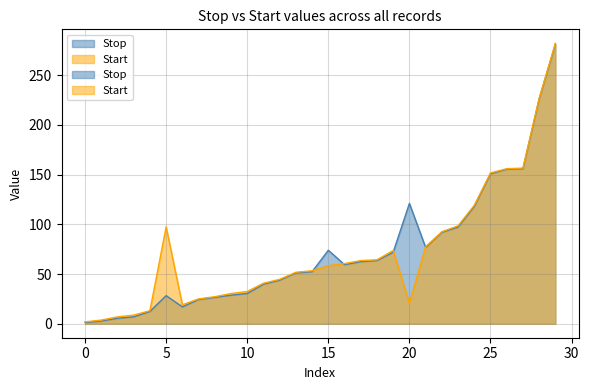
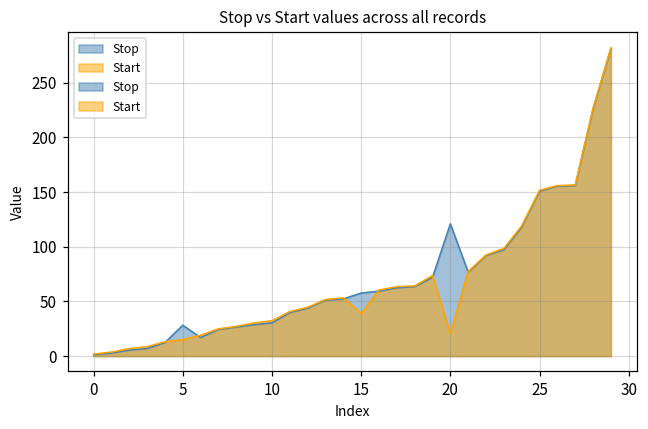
Start, 5: 100 -> 20
Stop, 15: 70 -> 60
Start, 15: 60 -> 40
